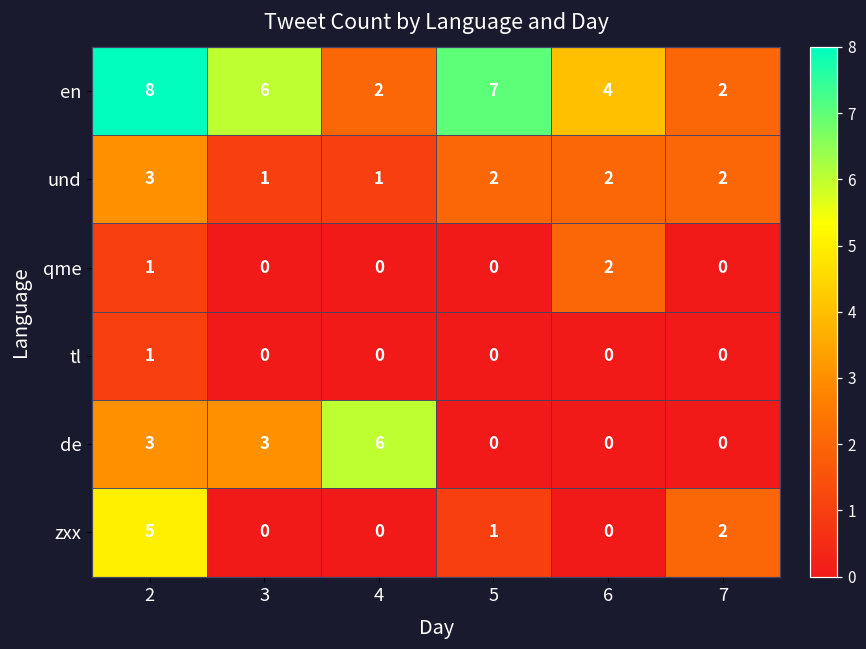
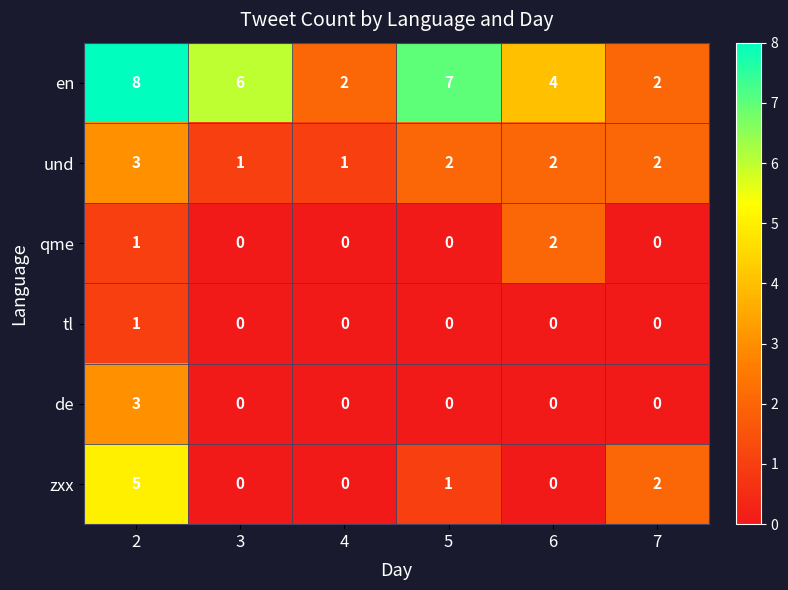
de, 3: 3 -> 0
de, 4: 6 -> 0
